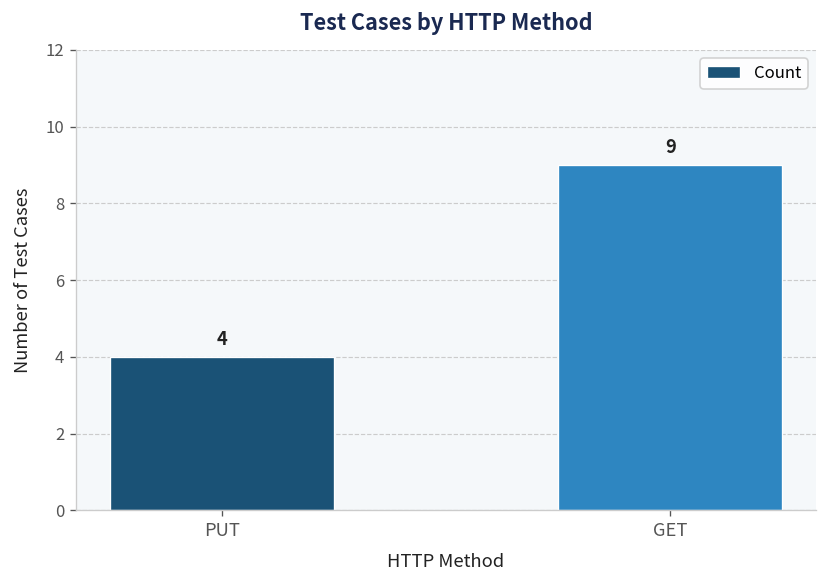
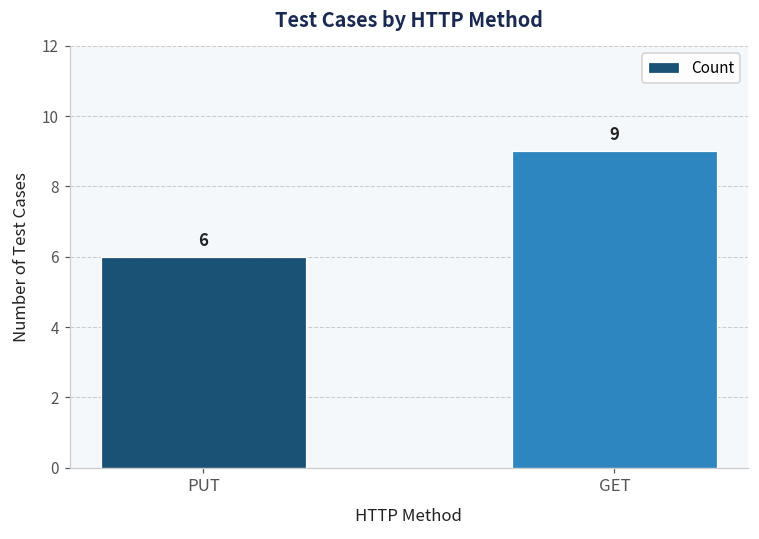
PUT: 4 -> 6
